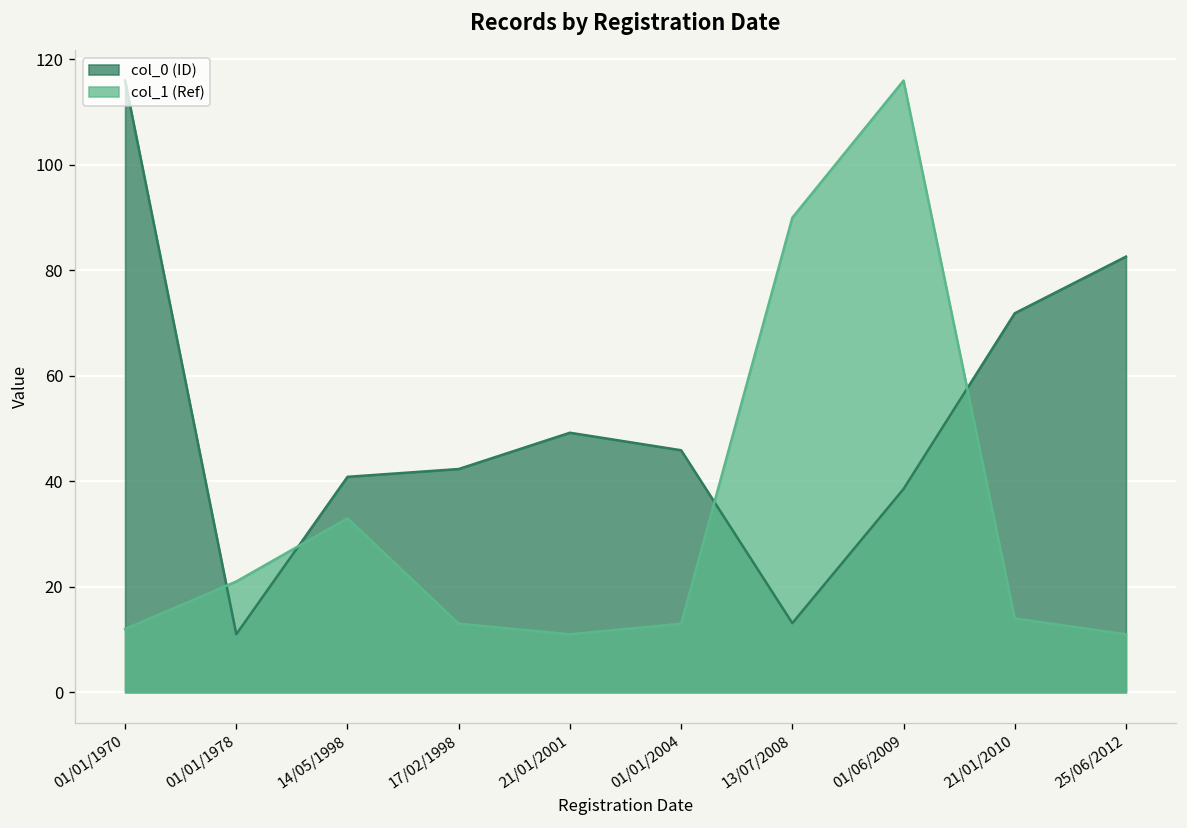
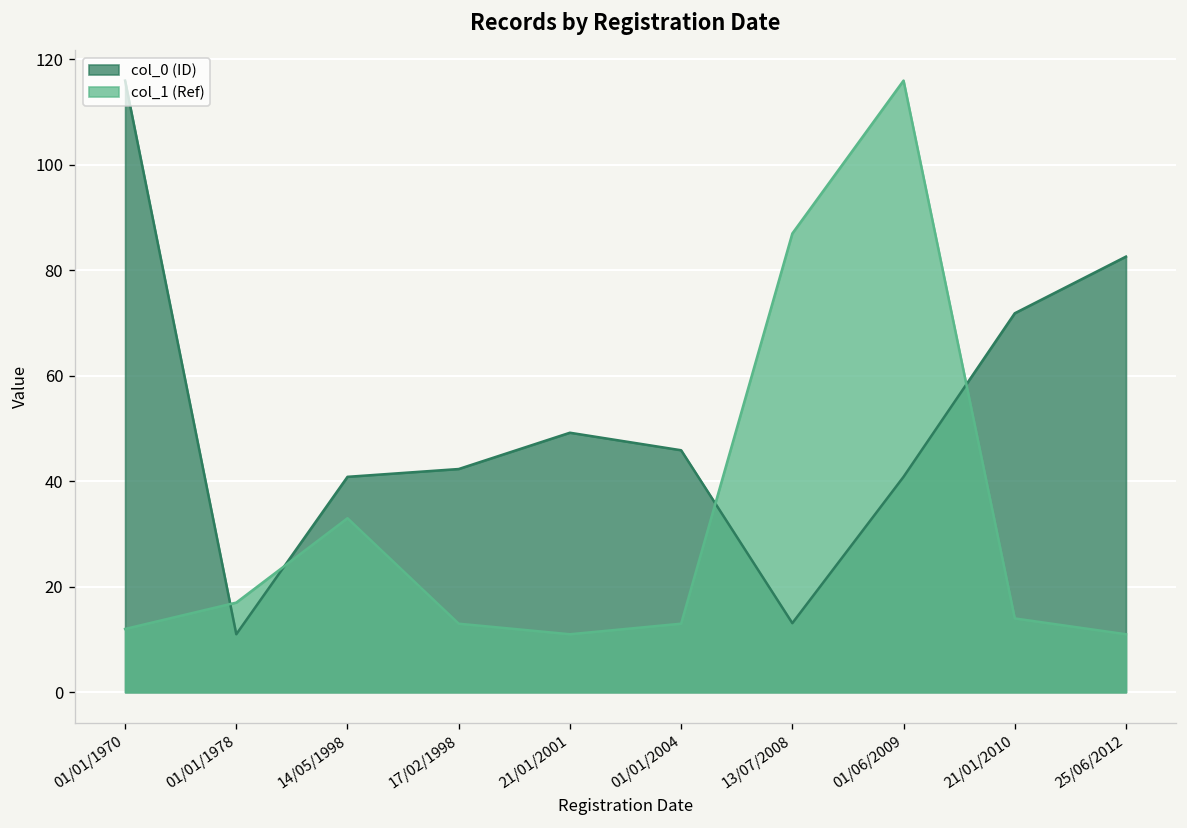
col_1 (Ref), 01/01/1978: 21 -> 17
col_1 (Ref), 13/07/2008: 90 -> 87
col_0 (ID), 01/06/2009: 39 -> 41
